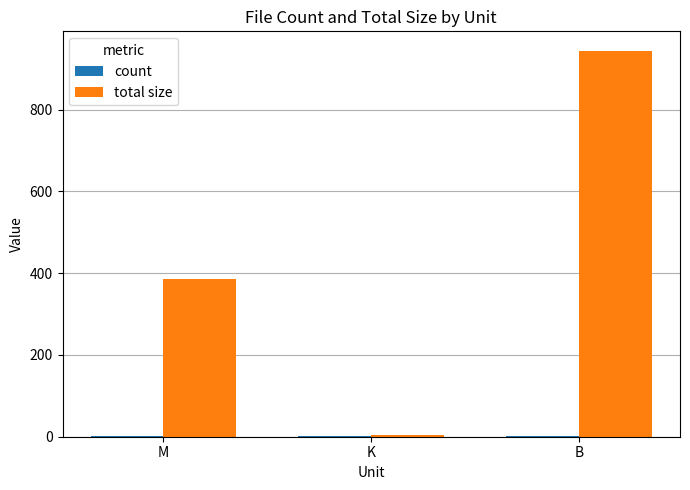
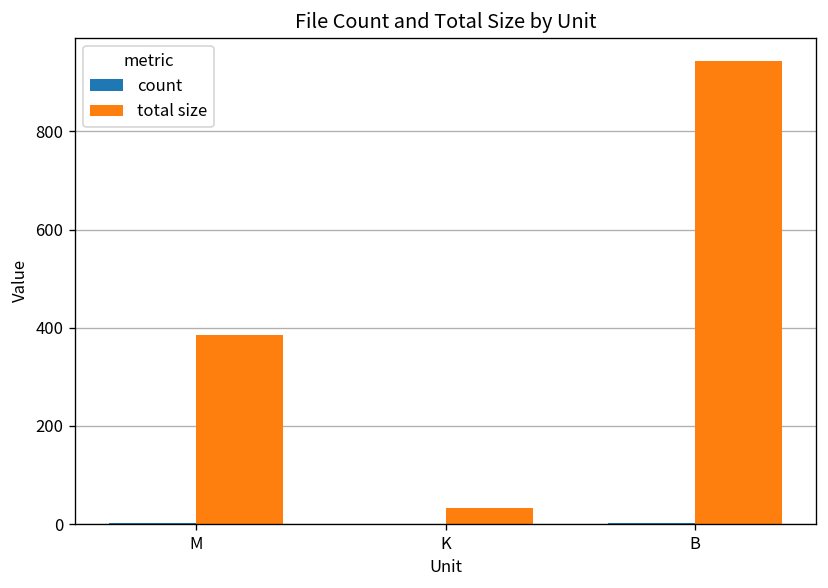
total size, K: 0 -> 30
